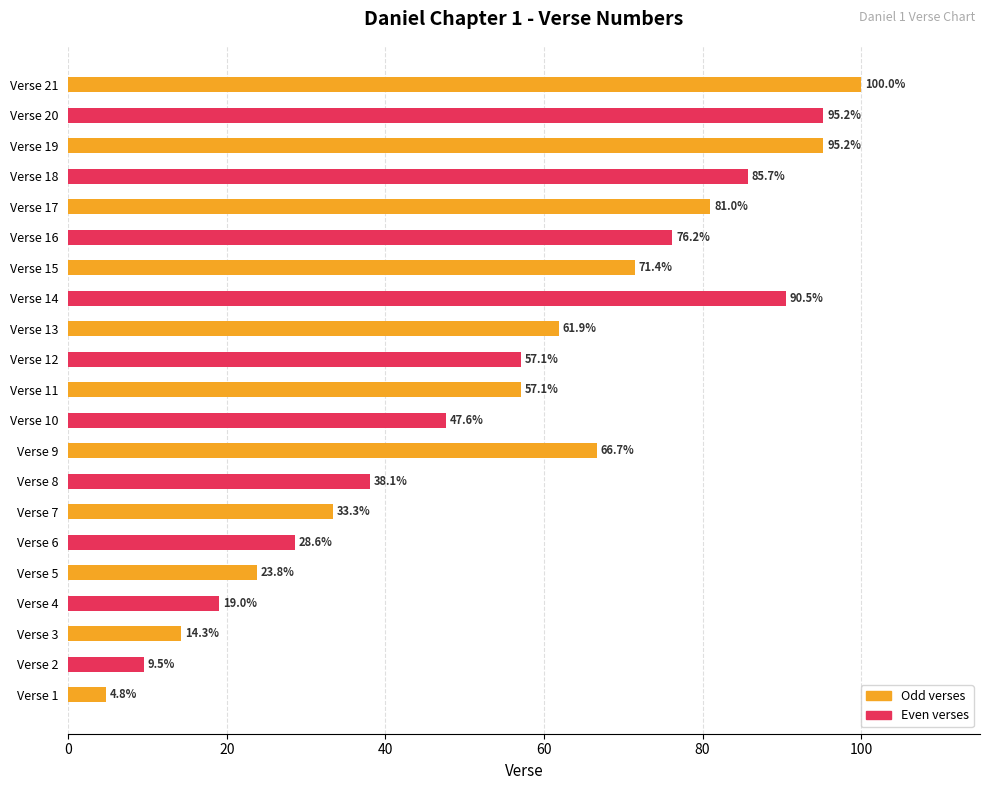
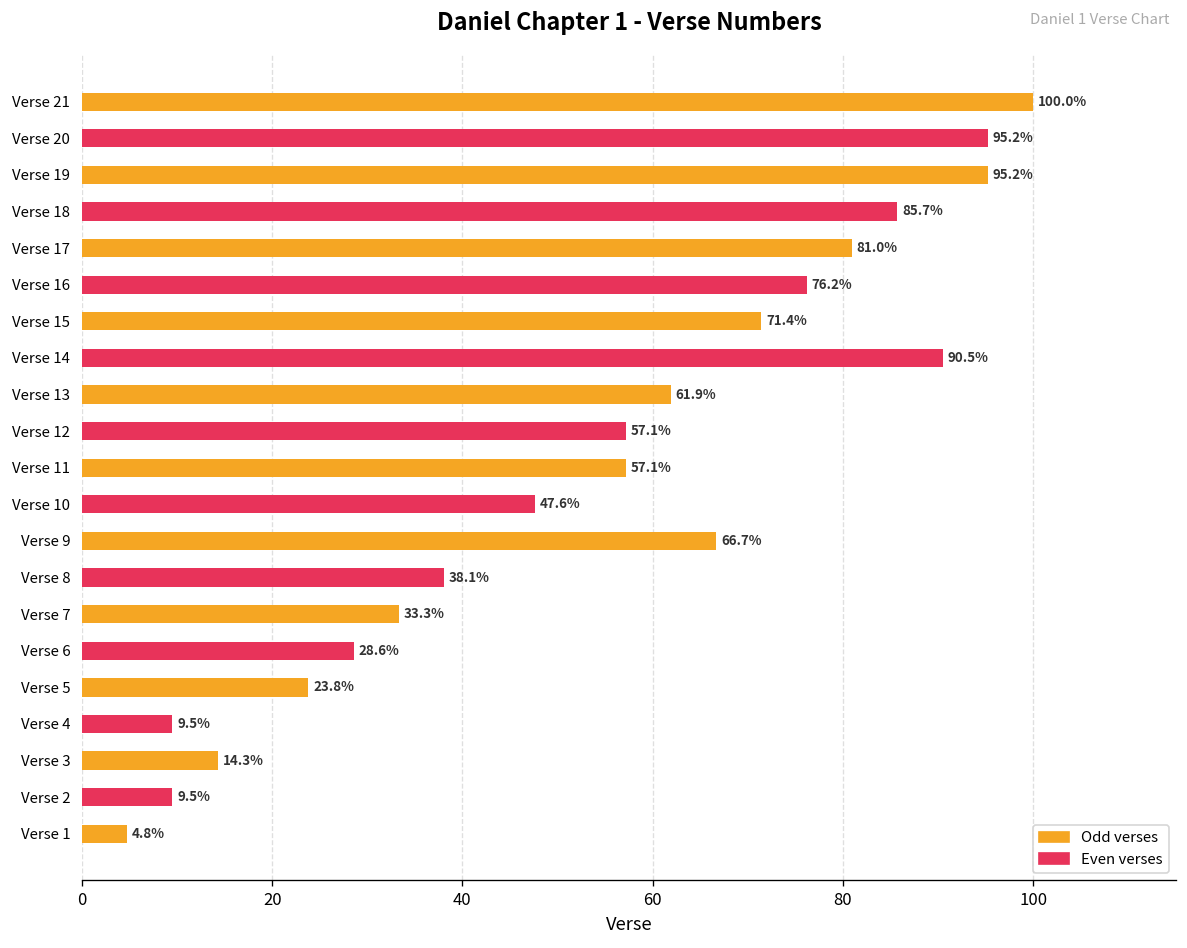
Verse 4: 19.0% -> 9.5%
